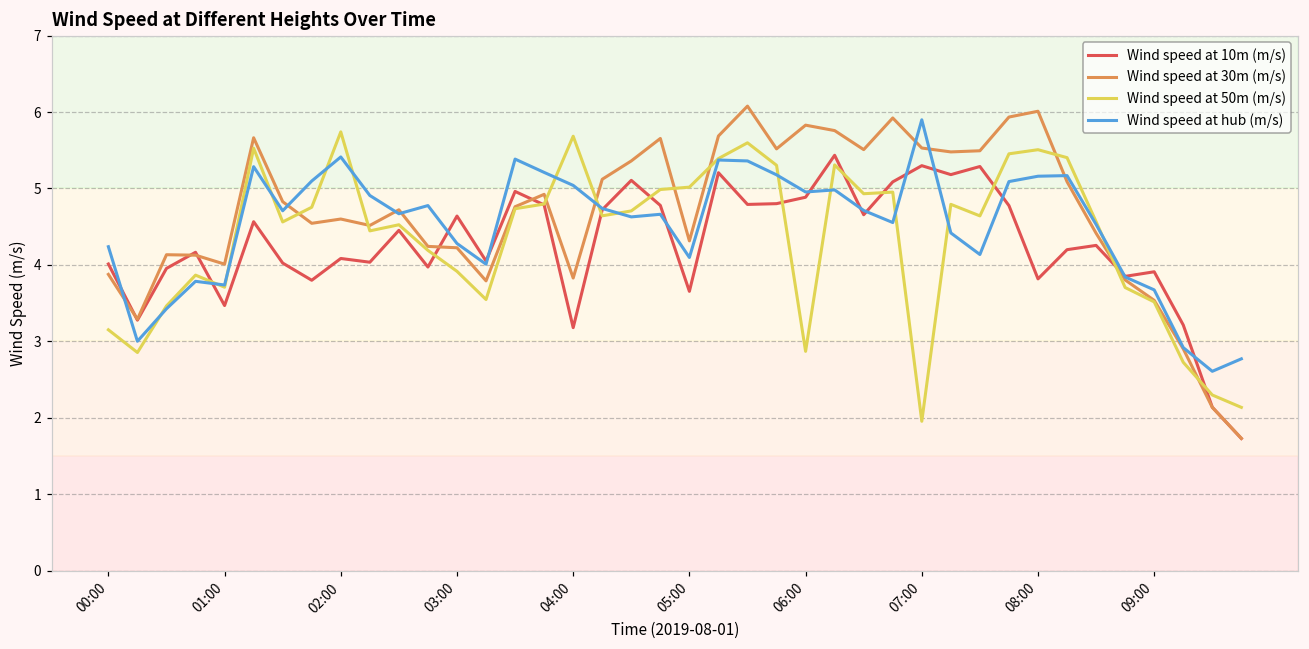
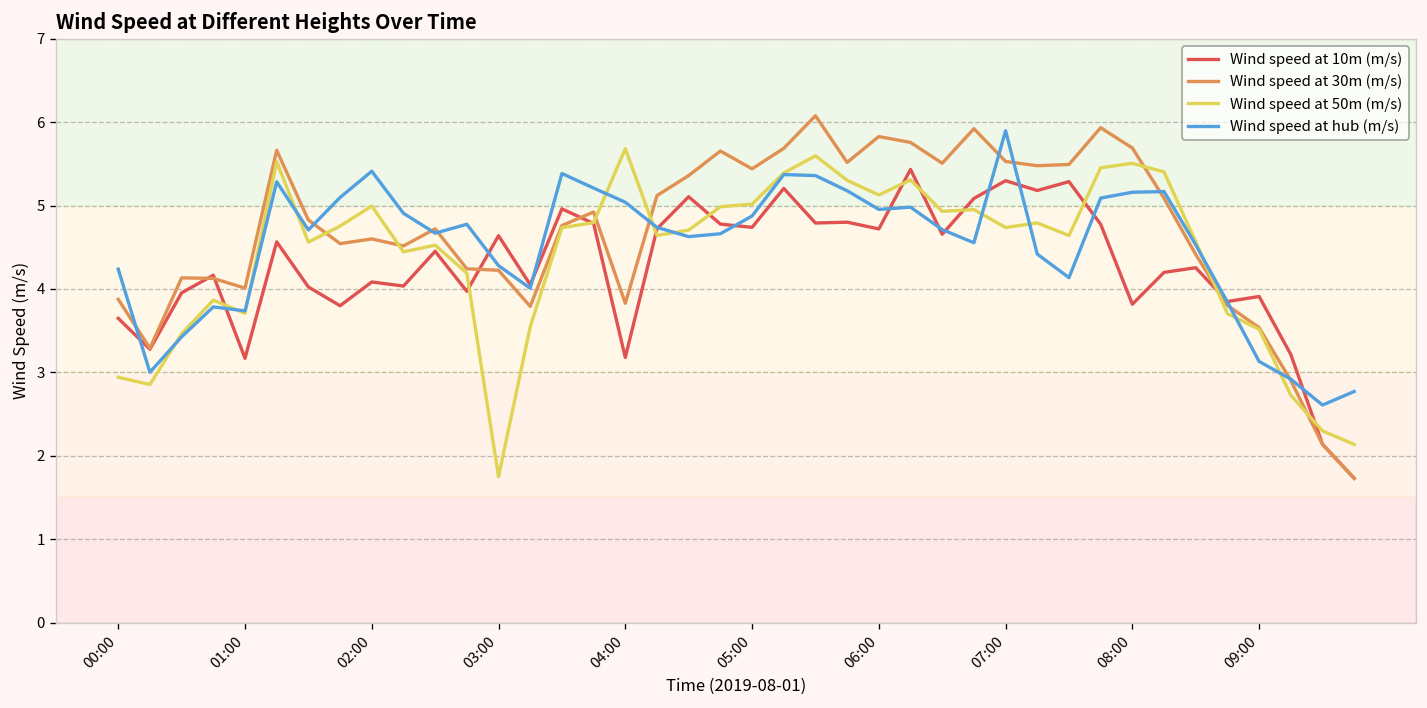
Wind speed at 10m (m/s), 00:00: 4.0 -> 3.6
Wind speed at 50m (m/s), 00:00: 3.2 -> 2.9
Wind speed at 10m (m/s), 01:00: 3.5 -> 3.2
Wind speed at 50m (m/s), 02:00: 5.7 -> 5.0
Wind speed at 50m (m/s), 03:00: 3.9 -> 1.7
Wind speed at 10m (m/s), 05:00: 3.7 -> 4.7
Wind speed at 30m (m/s), 05:00: 4.3 -> 5.4
Wind speed at hub (m/s), 05:00: 4.1 -> 4.9
Wind speed at 10m (m/s), 06:00: 4.9 -> 4.7
Wind speed at 50m (m/s), 06:00: 2.9 -> 5.1
Wind speed at 50m (m/s), 07:00: 2.0 -> 4.7
Wind speed at 30m (m/s), 08:00: 6.0 -> 5.7
Wind speed at hub (m/s), 09:00: 3.7 -> 3.1
